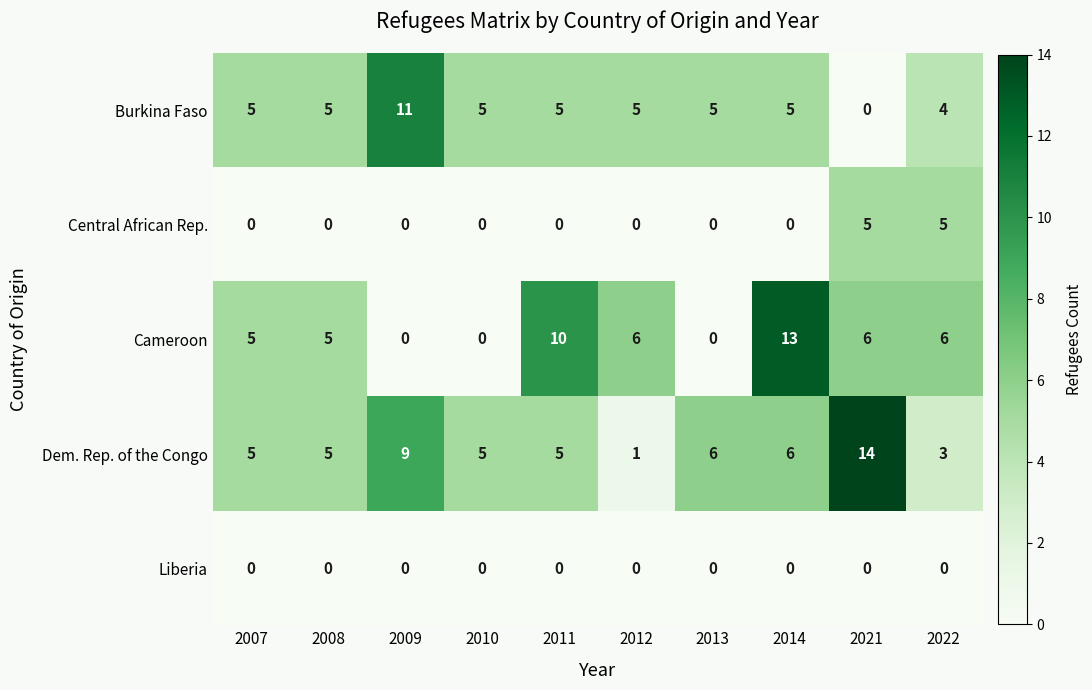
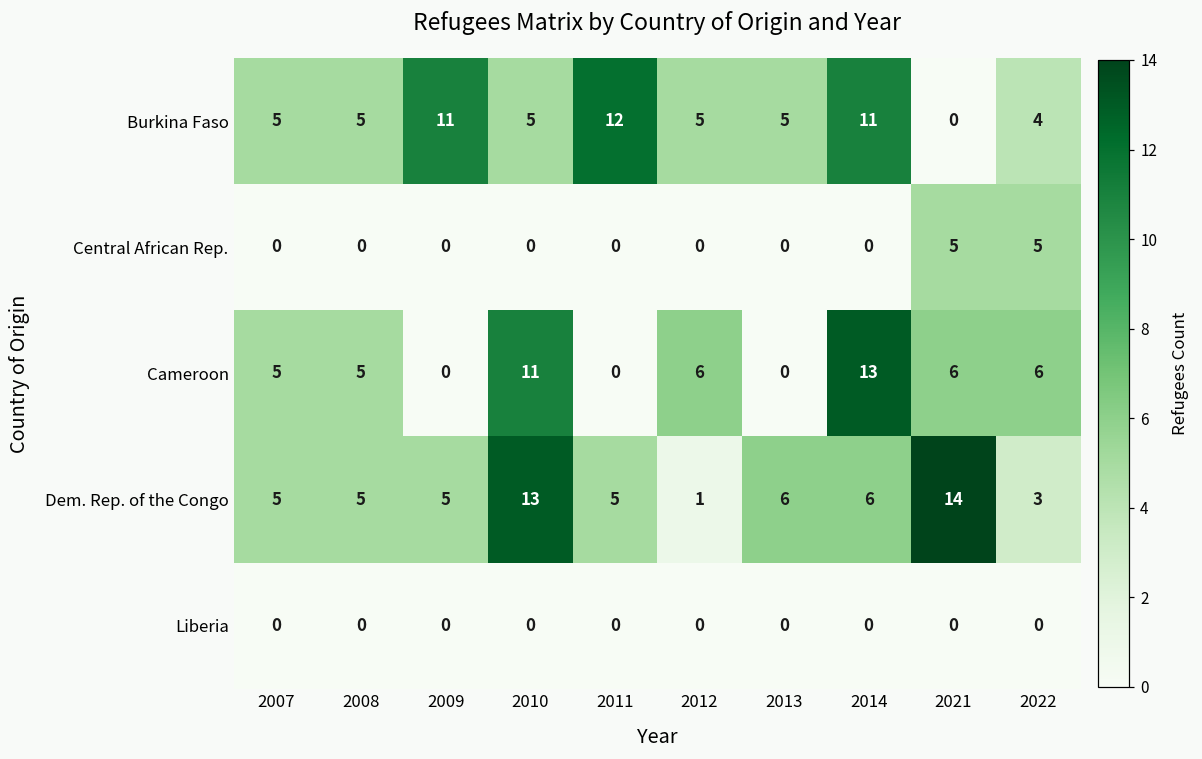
Burkina Faso, 2011: 5 -> 12
Burkina Faso, 2014: 5 -> 11
Cameroon, 2010: 0 -> 11
Cameroon, 2011: 10 -> 0
Dem. Rep. of the Congo, 2009: 9 -> 5
Dem. Rep. of the Congo, 2010: 5 -> 13
